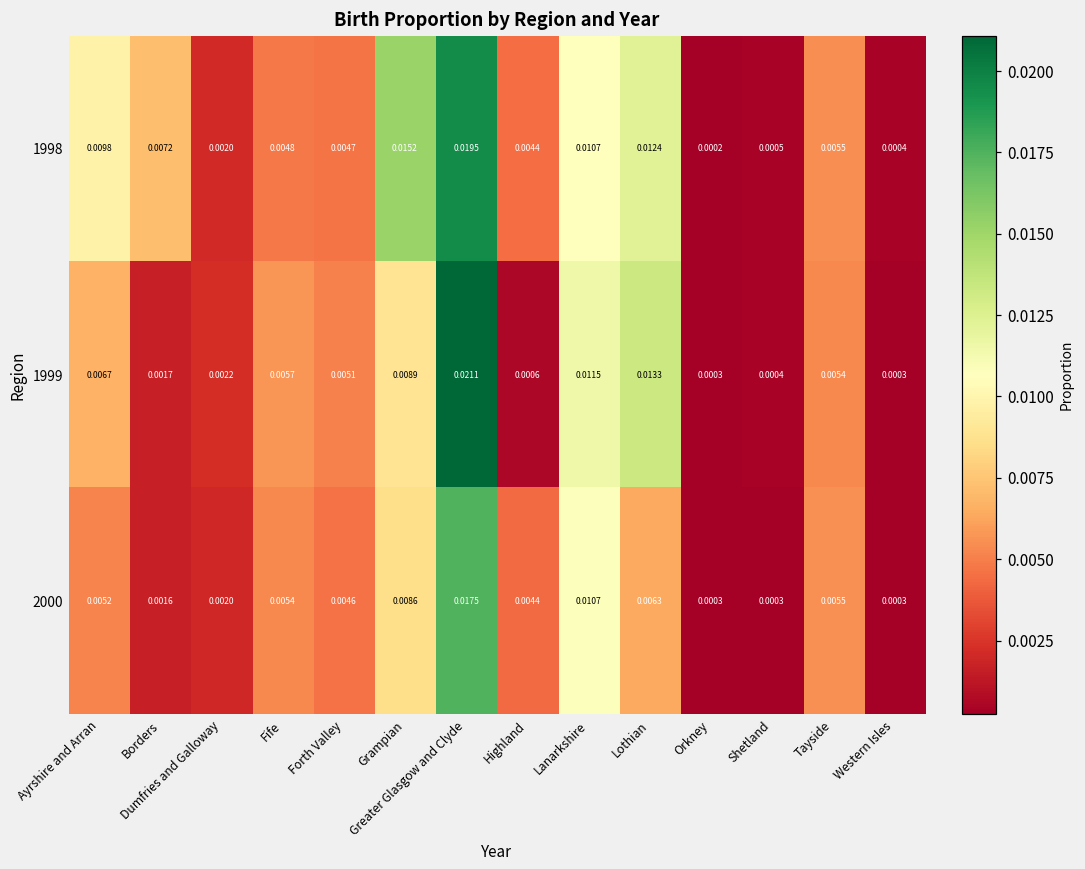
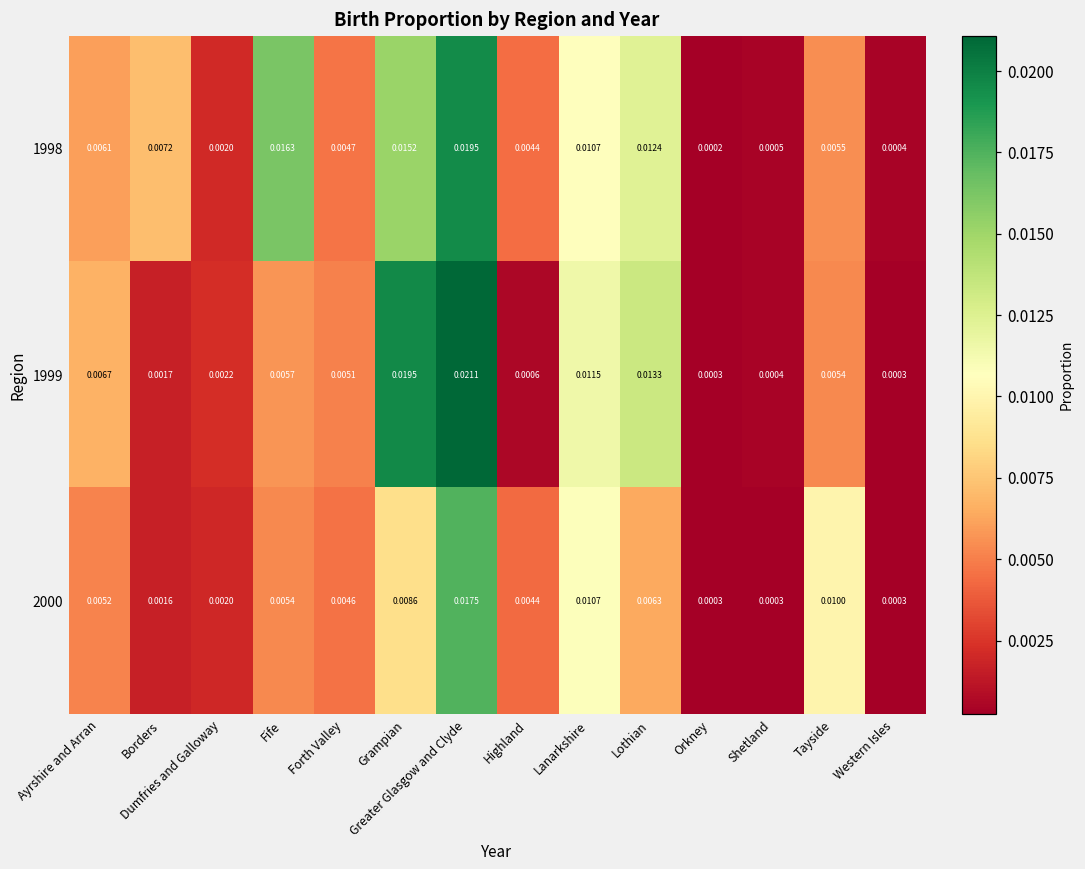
1998, Ayrshire and Arran: 0.0098 -> 0.0061
1998, Fife: 0.0048 -> 0.0163
1999, Grampian: 0.0089 -> 0.0195
2000, Tayside: 0.0055 -> 0.0100
